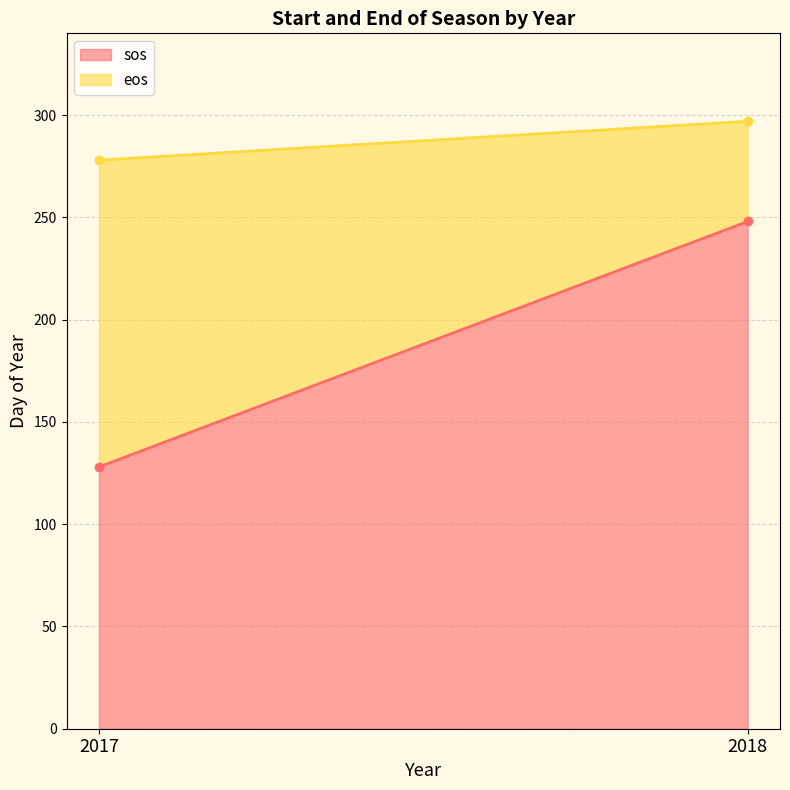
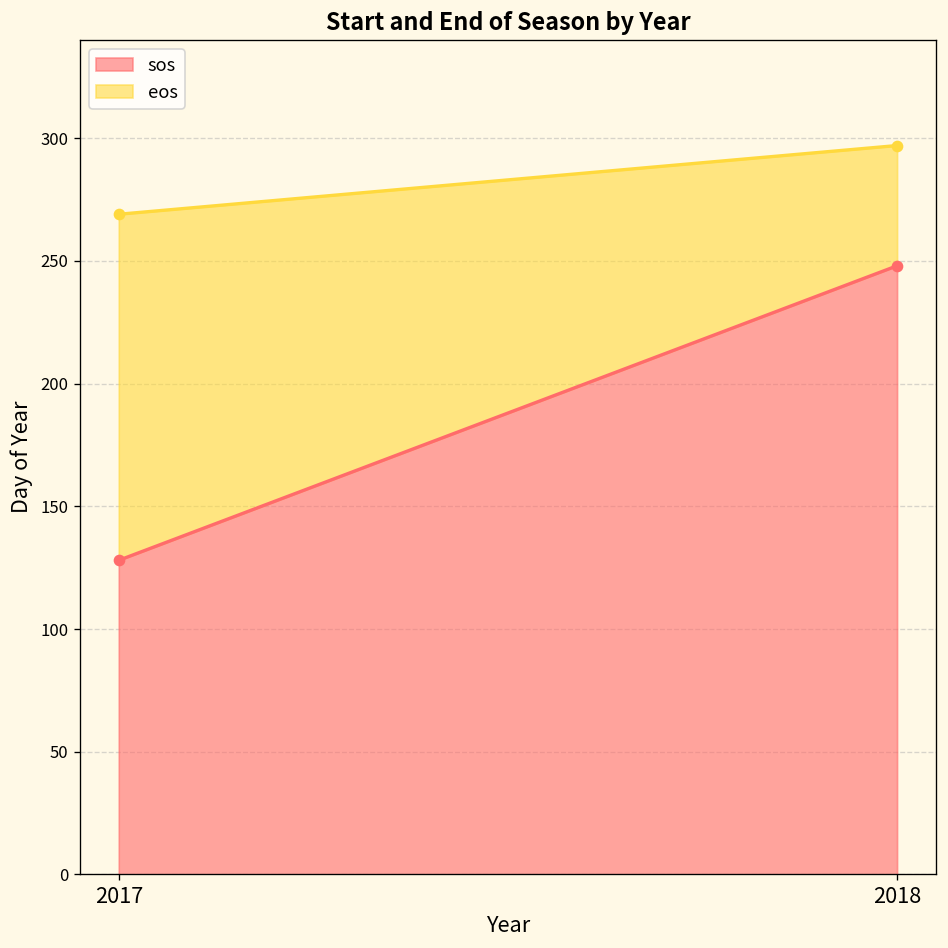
eos, 2017: 278 -> 269
